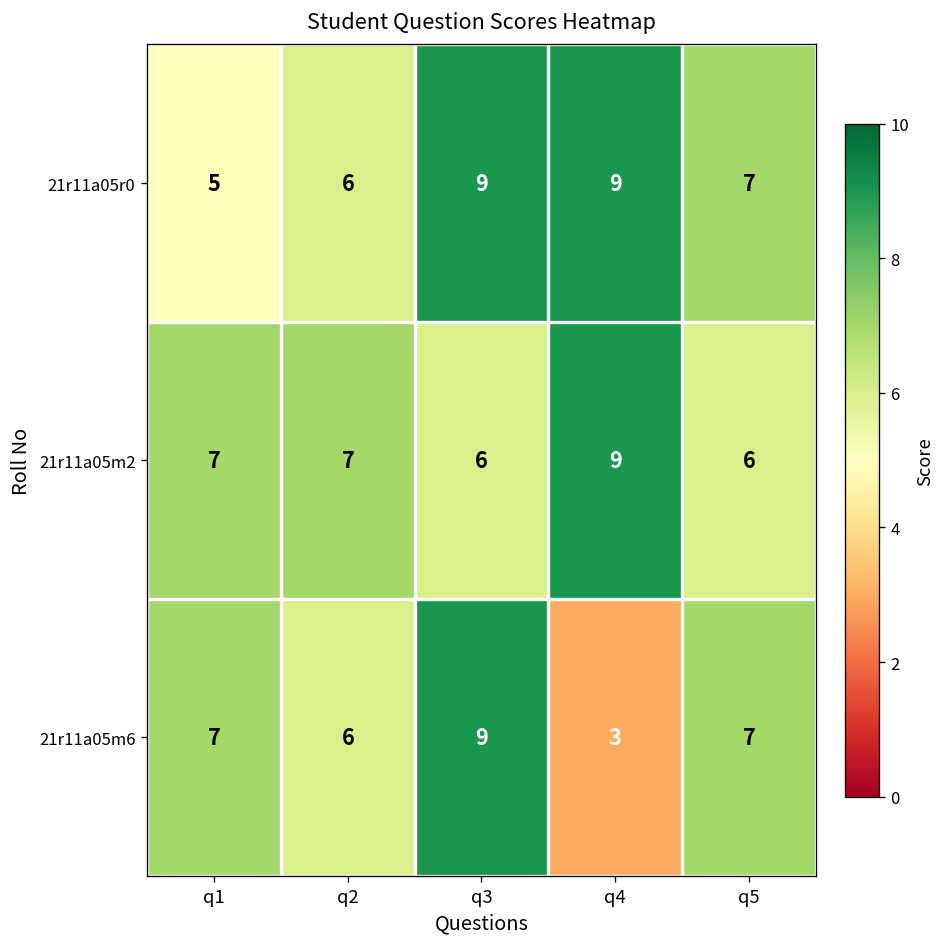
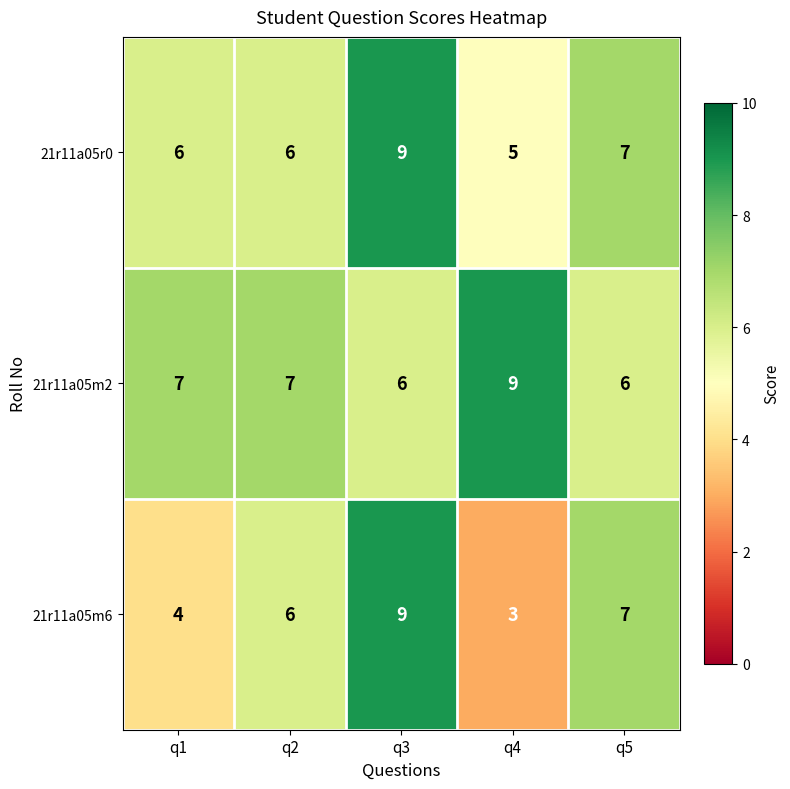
21r11a05r0, q1: 5 -> 6
21r11a05r0, q4: 9 -> 5
21r11a05m6, q1: 7 -> 4
